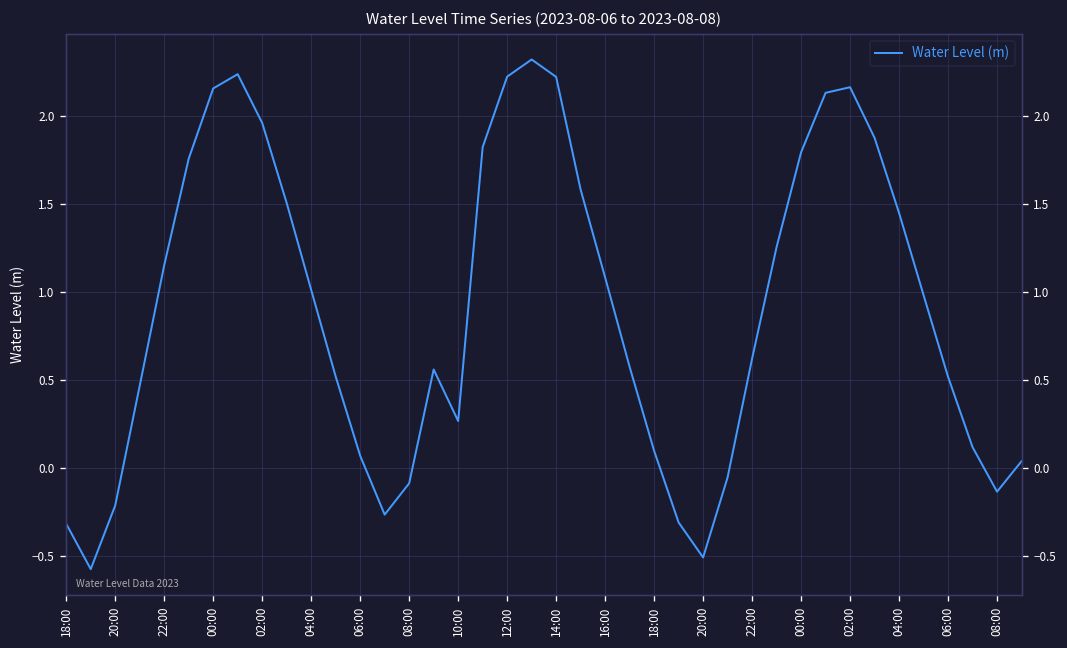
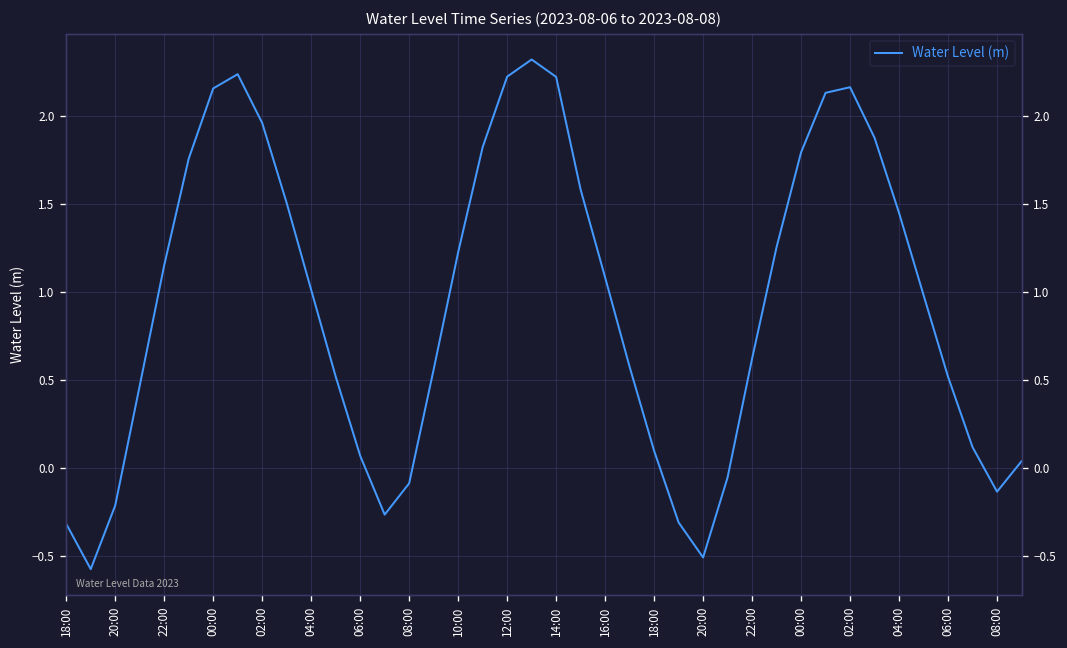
10:00: 0.27 -> 1.23
